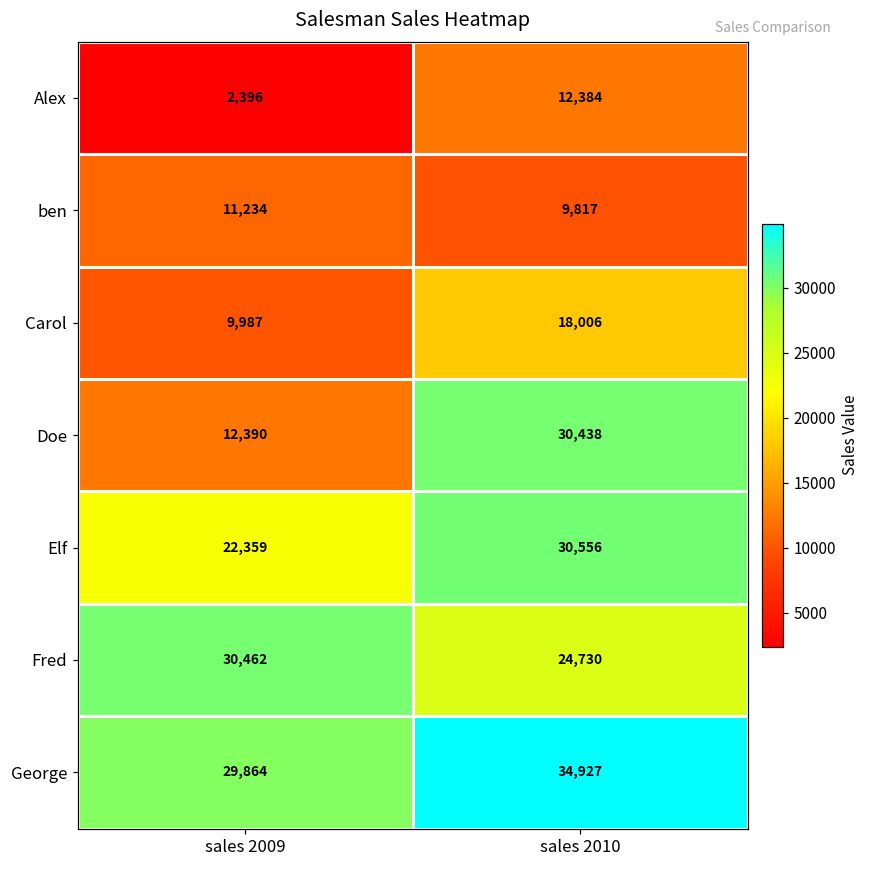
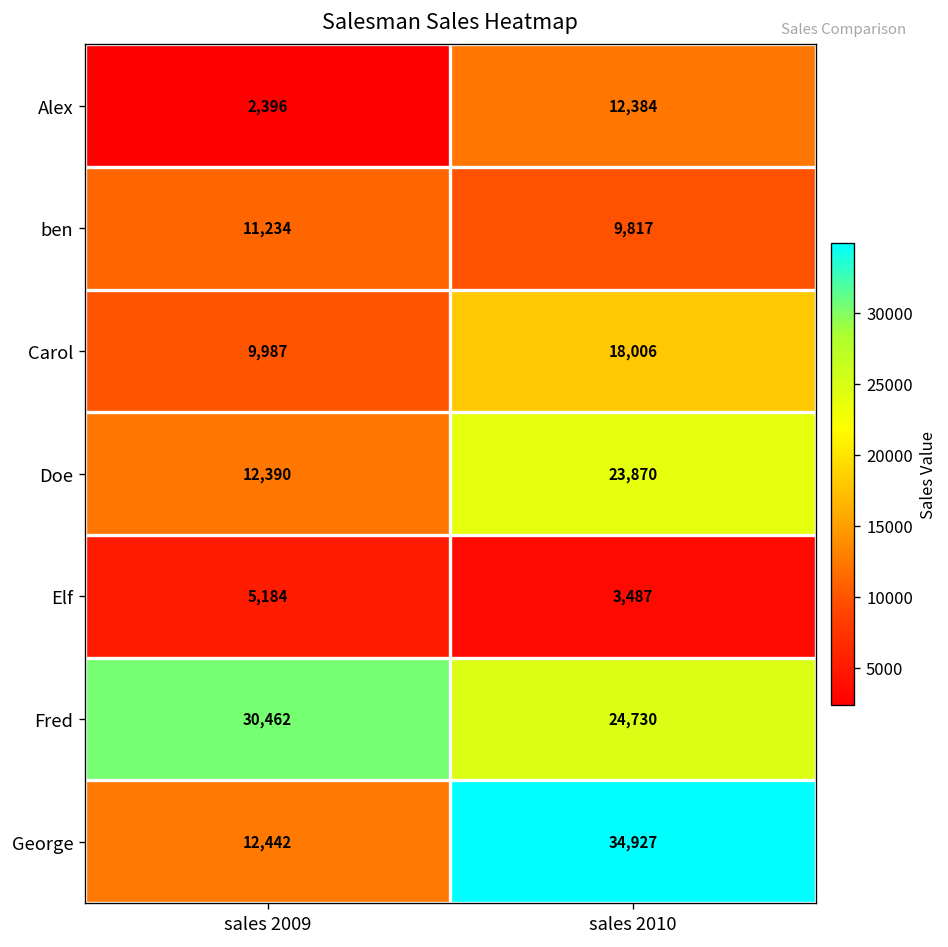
Doe, sales 2010: 30,438 -> 23,870
Elf, sales 2009: 22,359 -> 5,184
Elf, sales 2010: 30,556 -> 3,487
George, sales 2009: 29,864 -> 12,442
